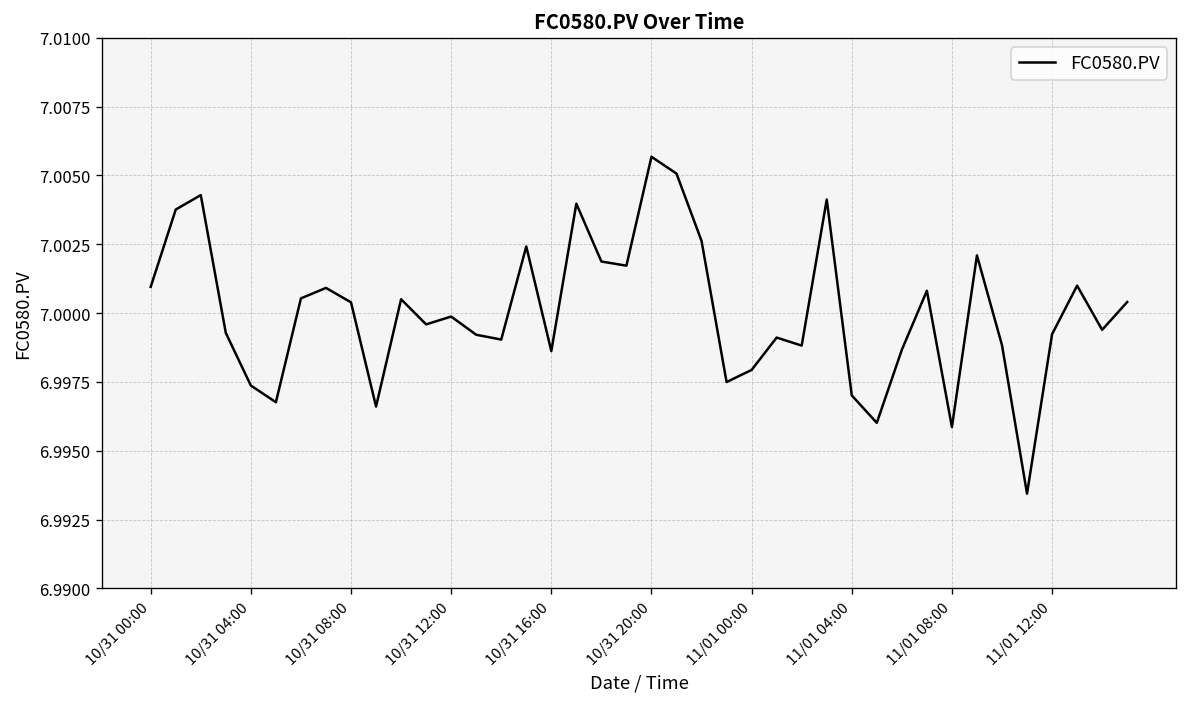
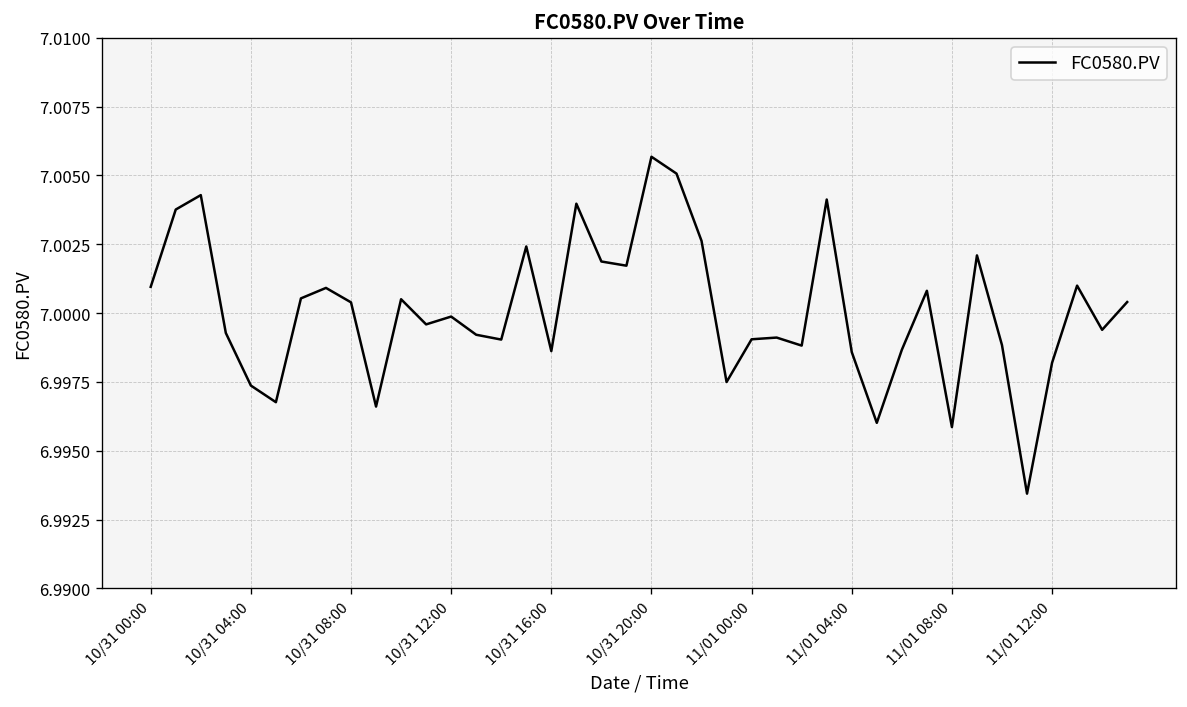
11/01 00:00: 6.9979 -> 6.9990
11/01 04:00: 6.9970 -> 6.9986
11/01 12:00: 6.9992 -> 6.9982
